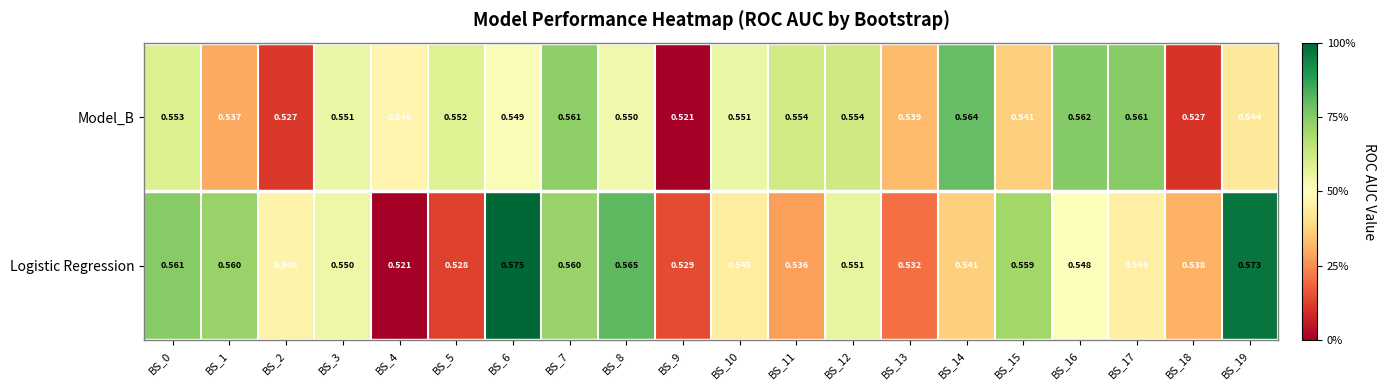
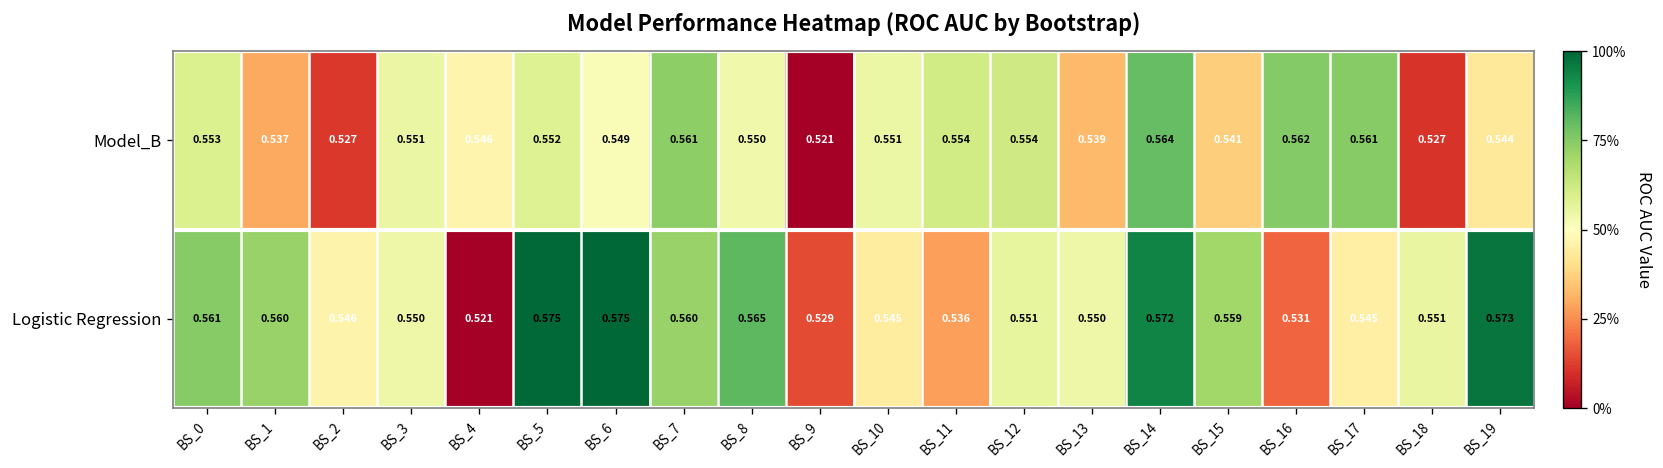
Logistic Regression, BS_5: 0.528 -> 0.575
Logistic Regression, BS_13: 0.532 -> 0.550
Logistic Regression, BS_14: 0.541 -> 0.572
Logistic Regression, BS_16: 0.548 -> 0.531
Logistic Regression, BS_18: 0.538 -> 0.551
